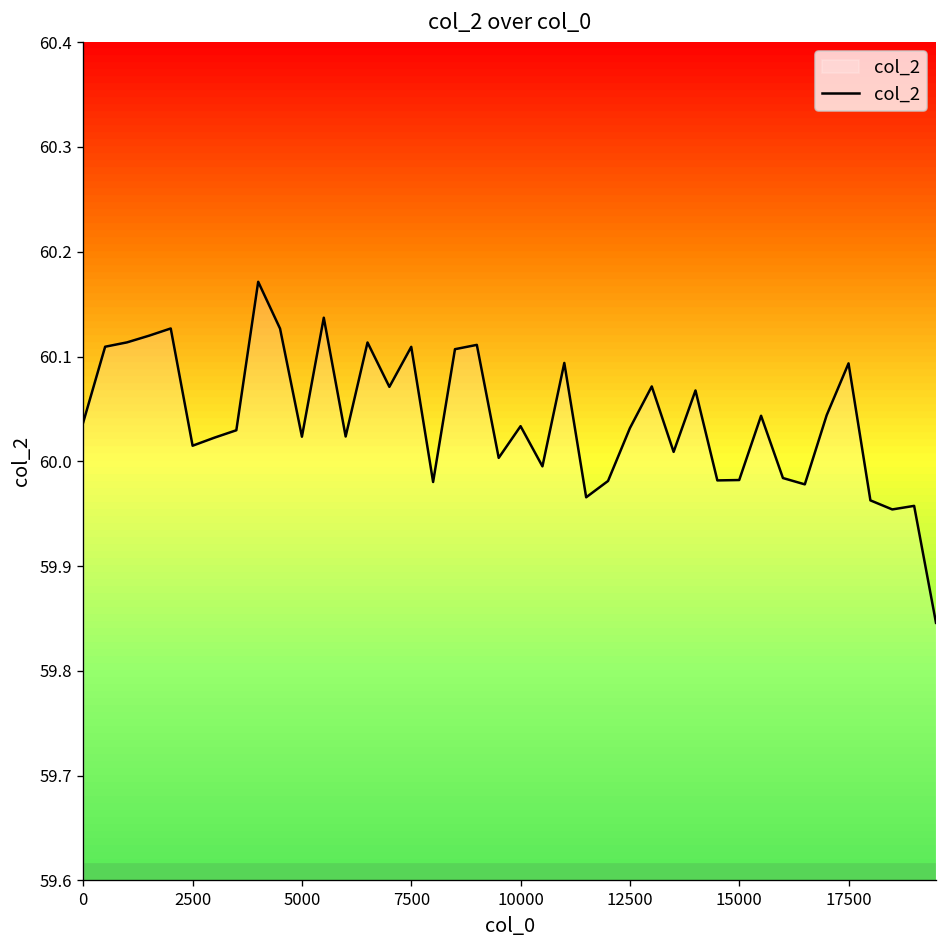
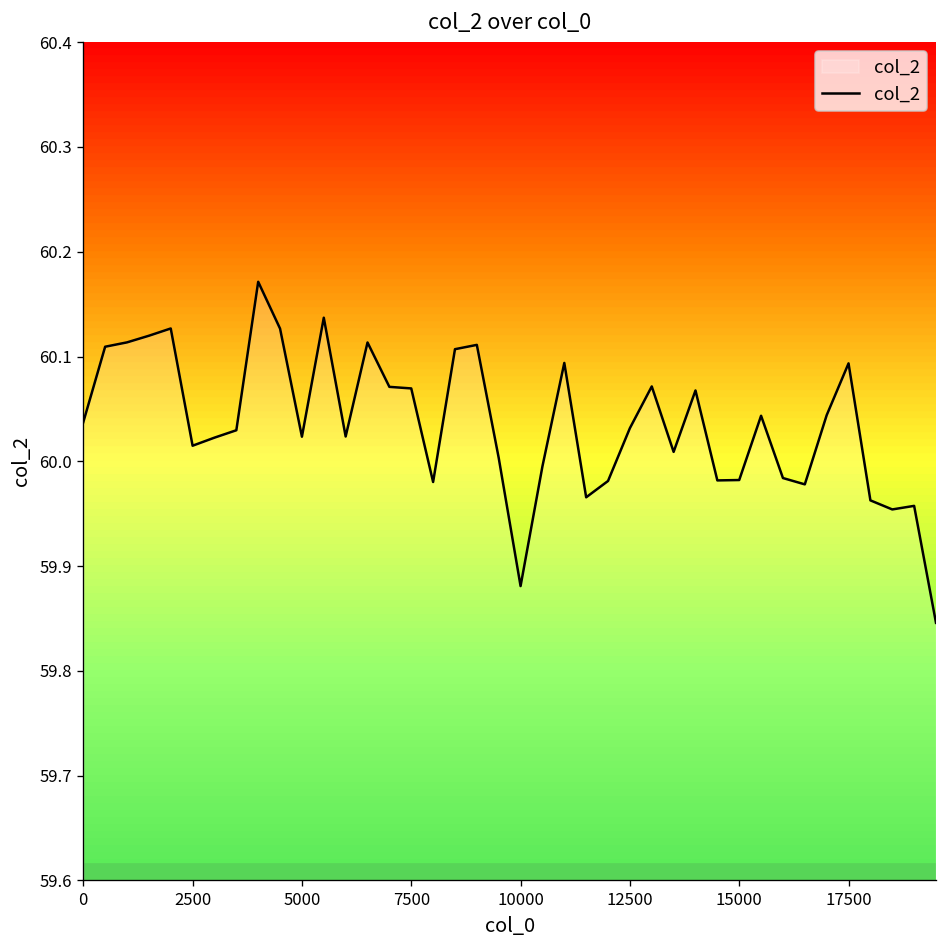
7500: 60.11 -> 60.07
10000: 60.03 -> 59.88
